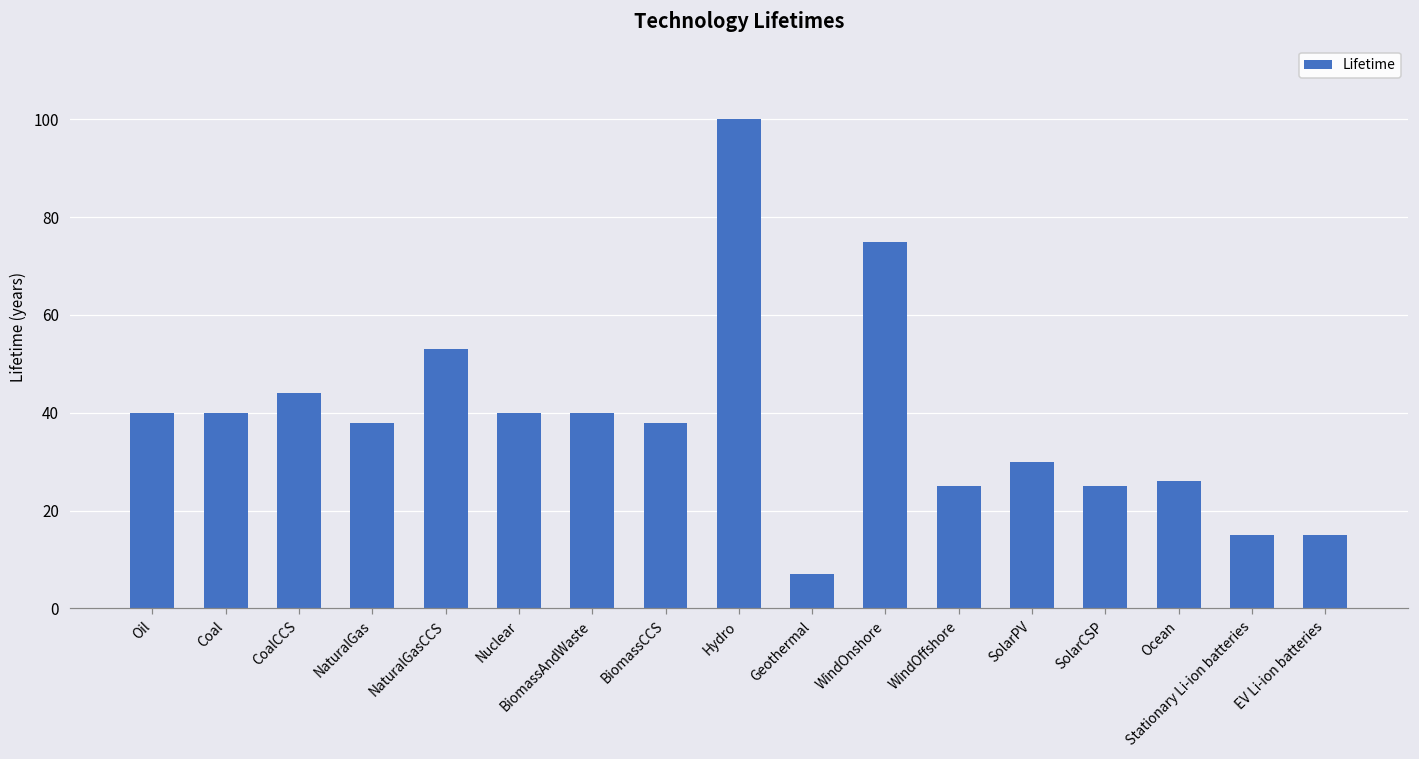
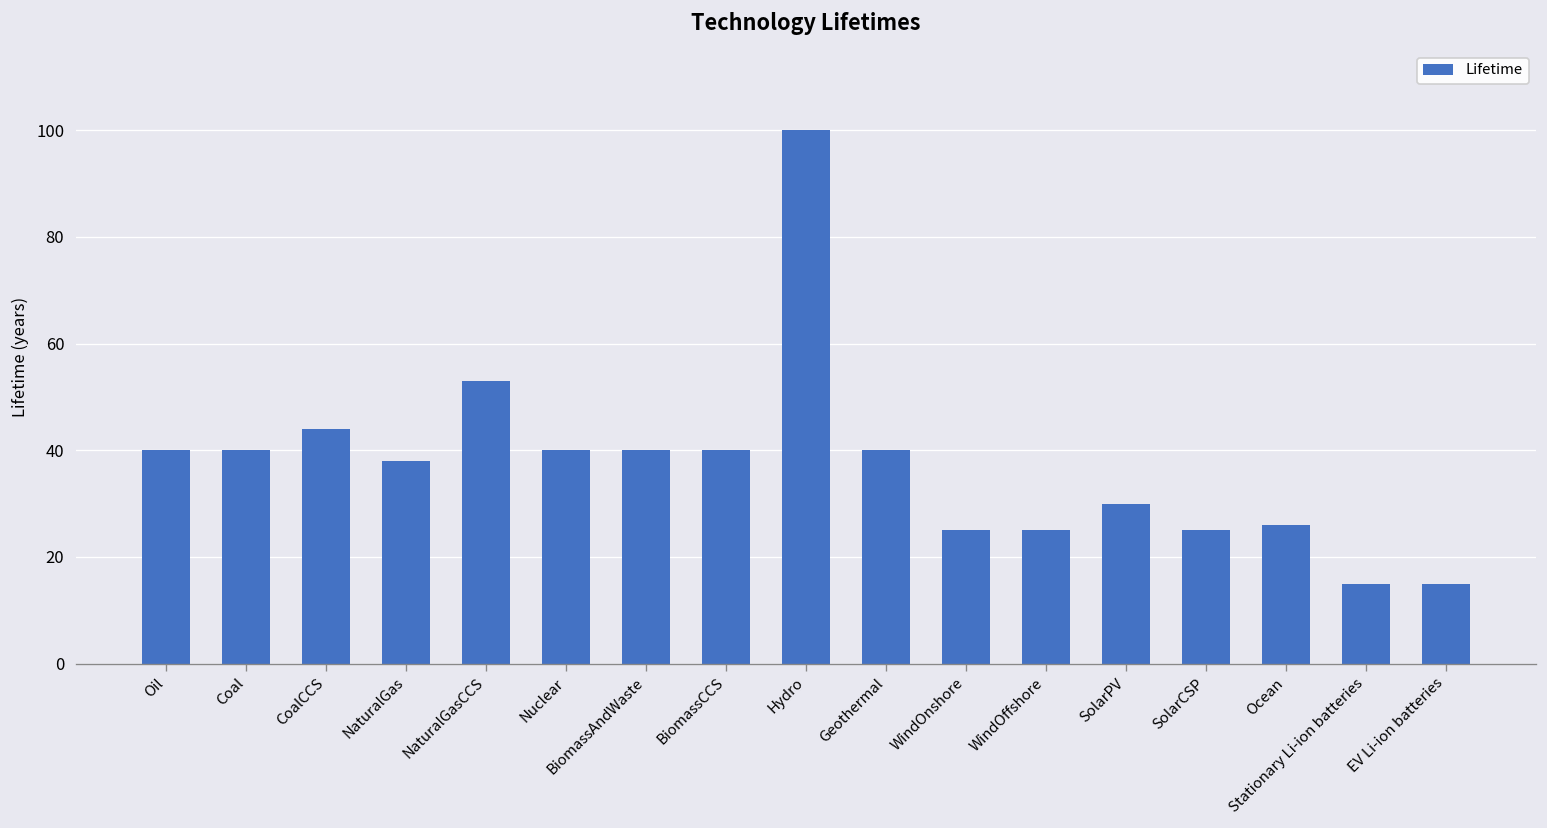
BiomassCCS: 38 -> 40
Geothermal: 7 -> 40
WindOnshore: 75 -> 25
